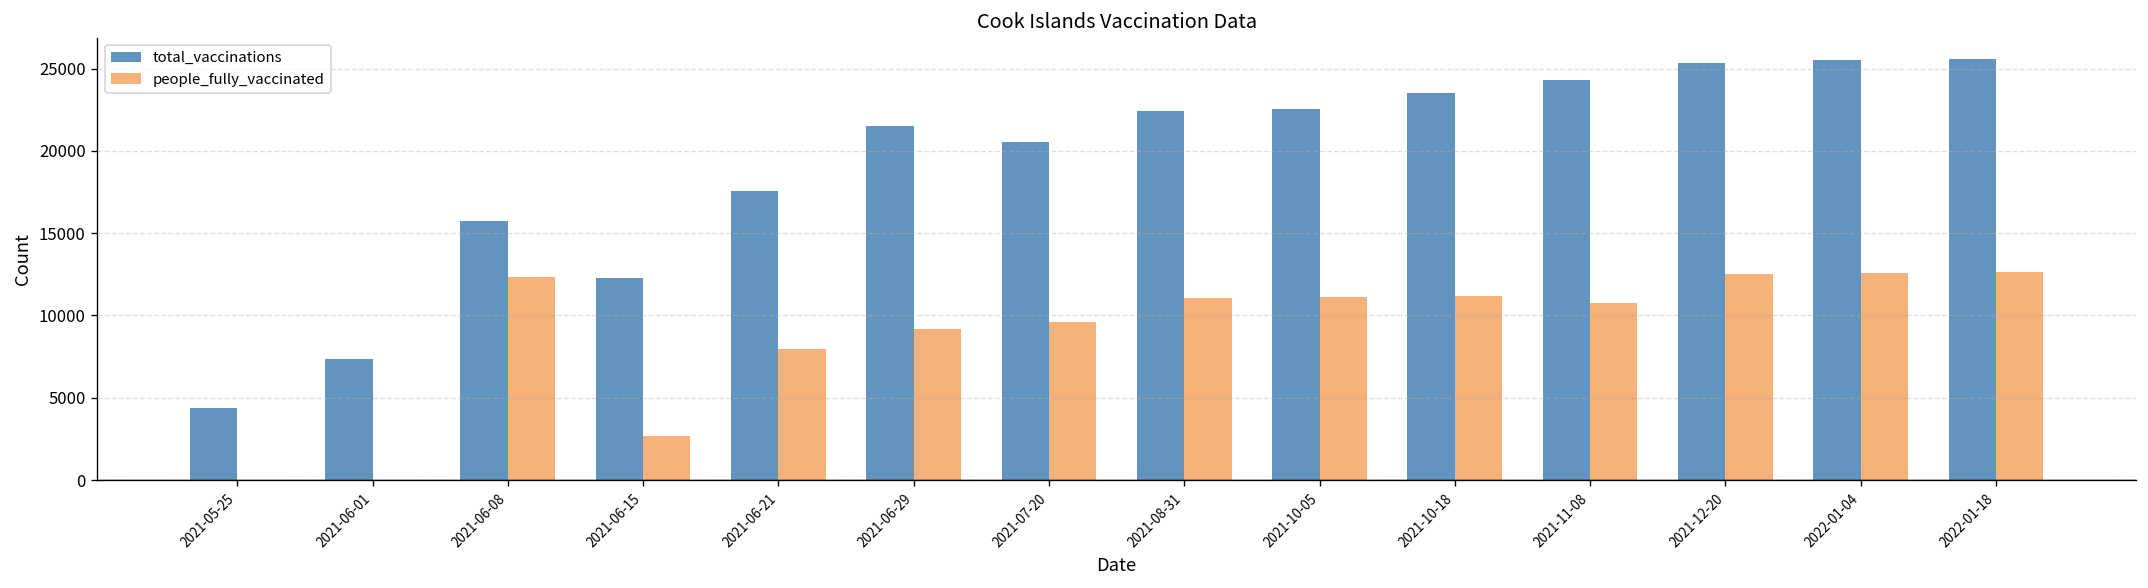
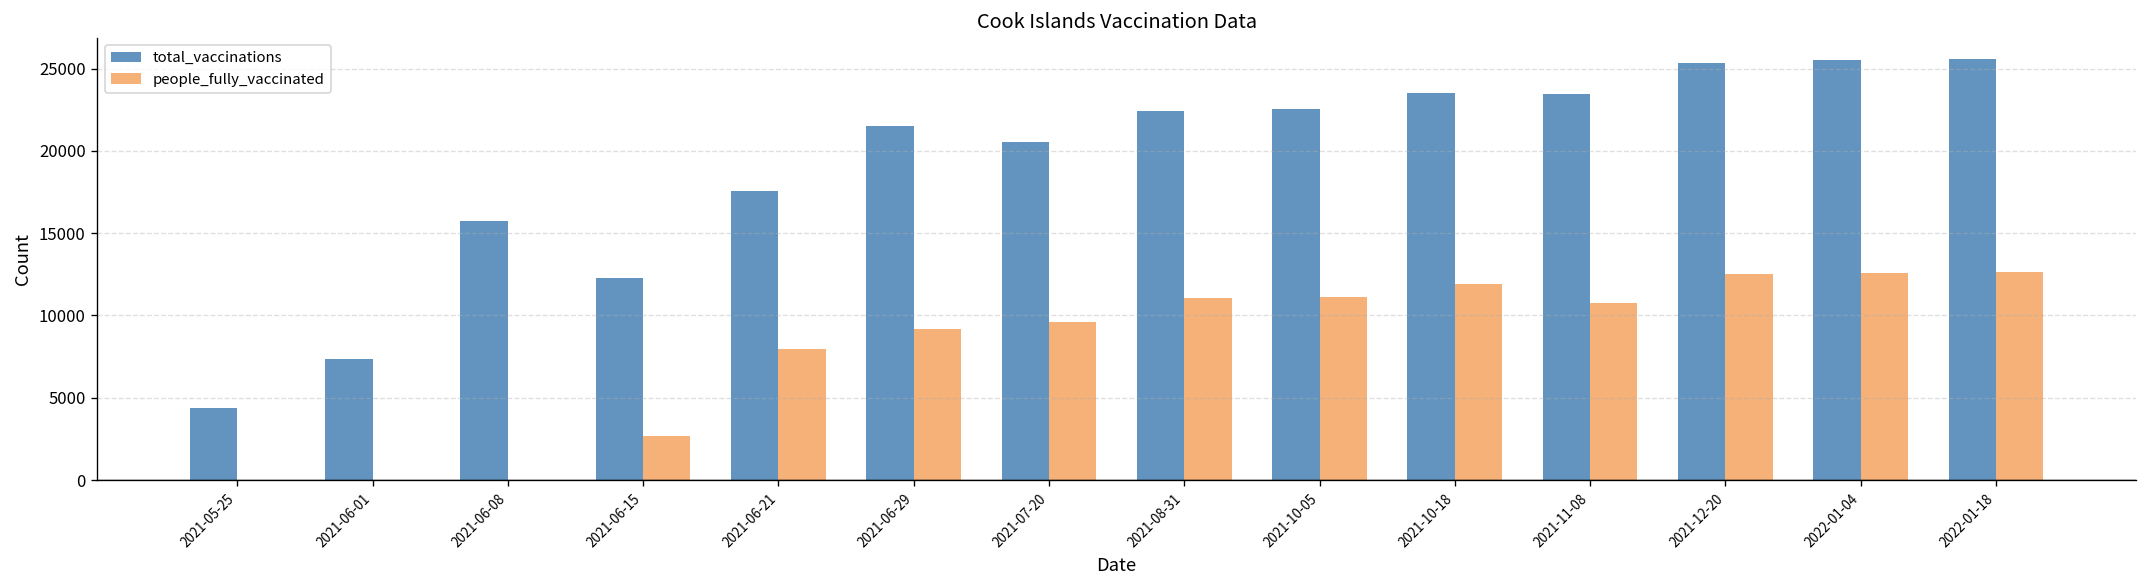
people_fully_vaccinated, 2021-06-08: 12300 -> 0
people_fully_vaccinated, 2021-10-18: 11200 -> 11900
total_vaccinations, 2021-11-08: 24300 -> 23400
